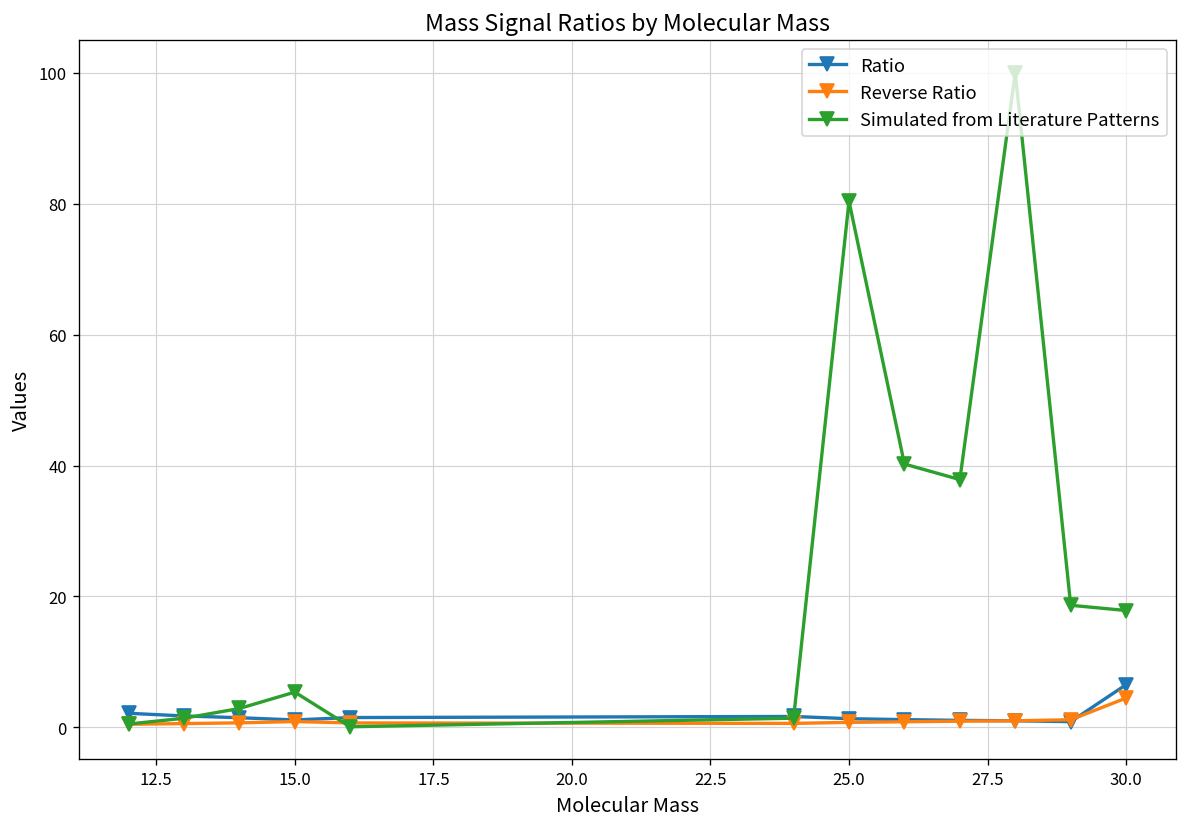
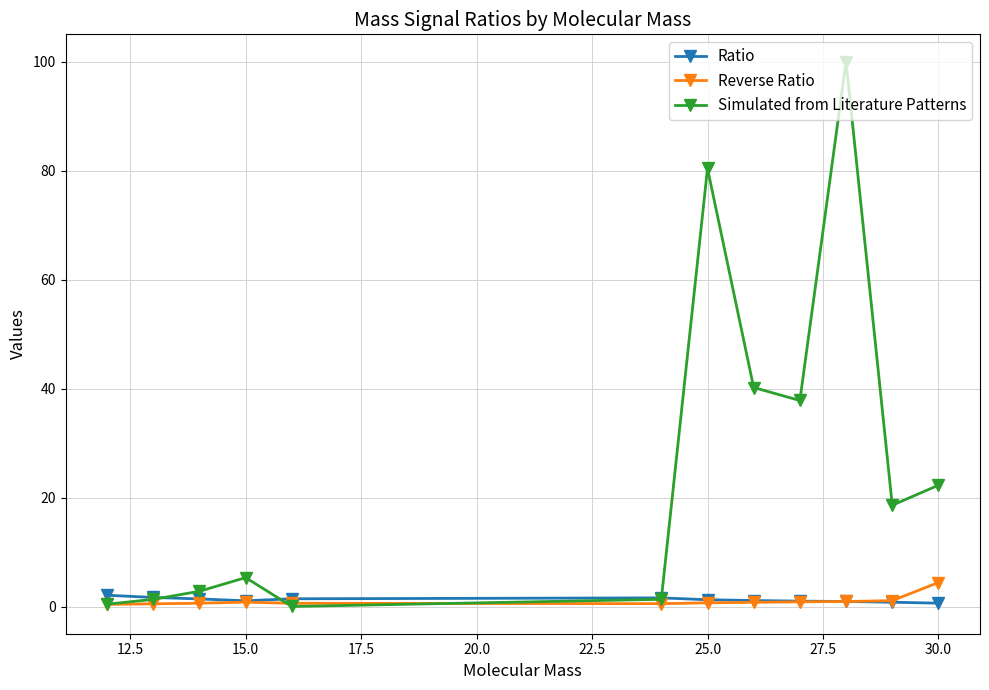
Ratio, 30.0: 7 -> 1
Simulated from Literature Patterns, 30.0: 18 -> 22
